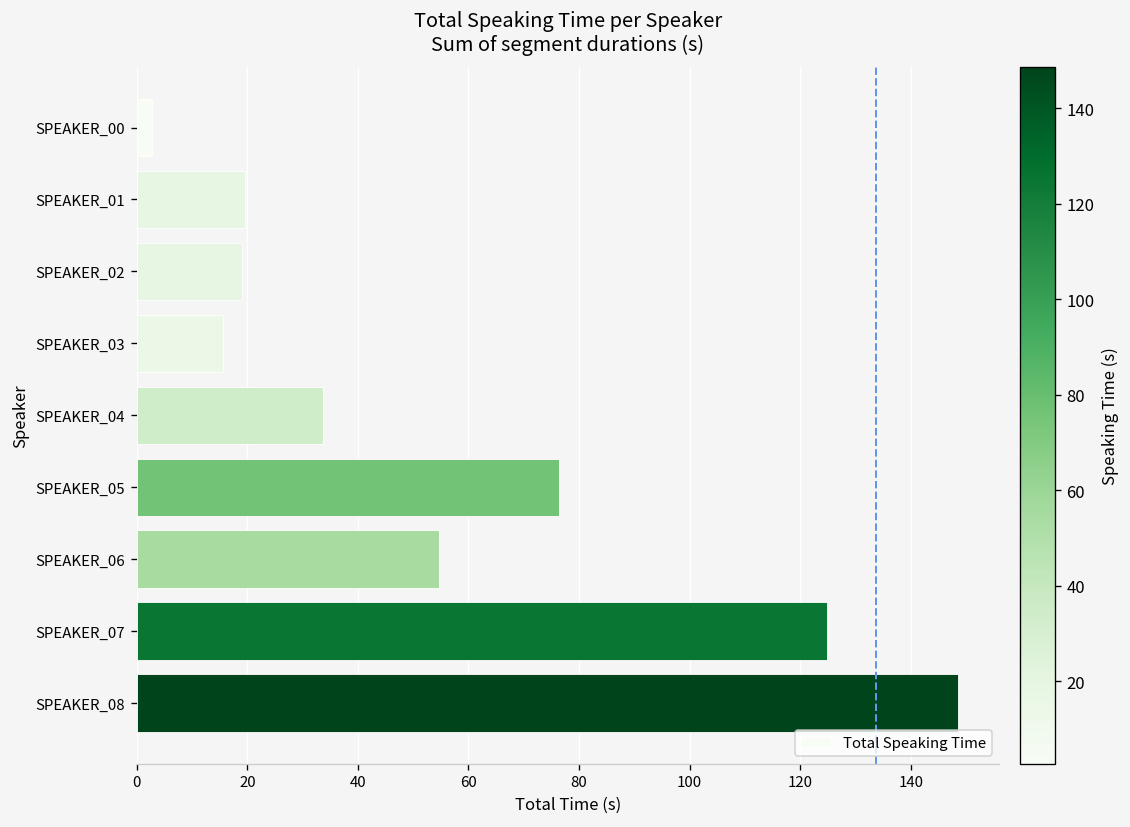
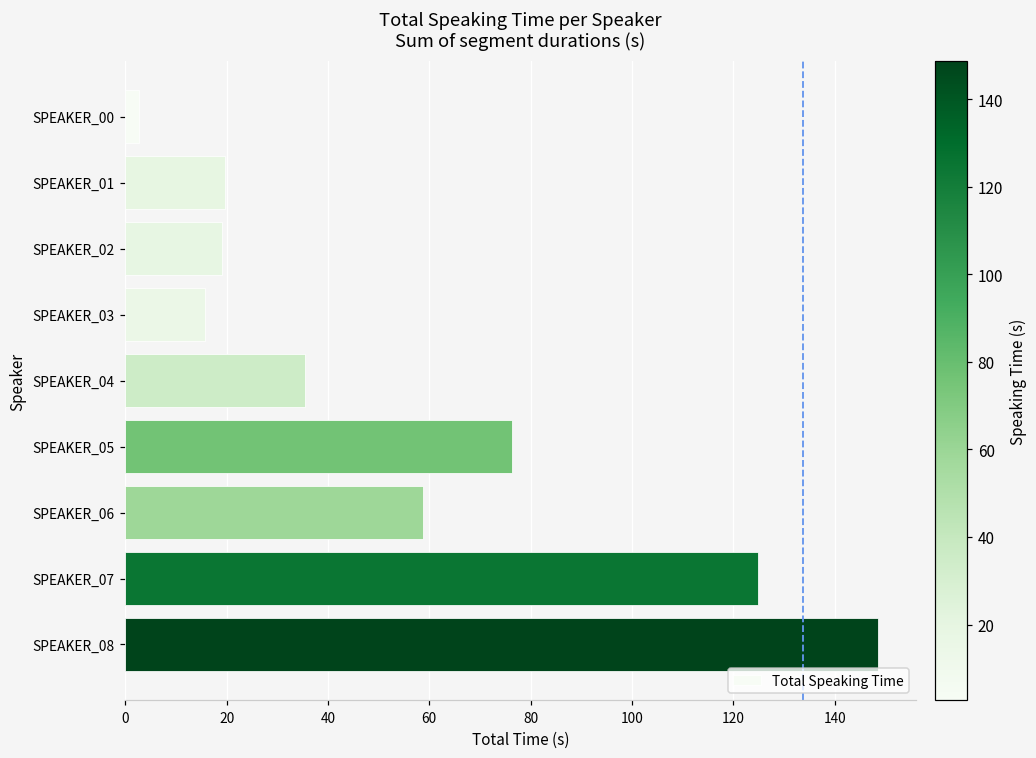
SPEAKER_04: 34 -> 35
SPEAKER_06: 55 -> 59
